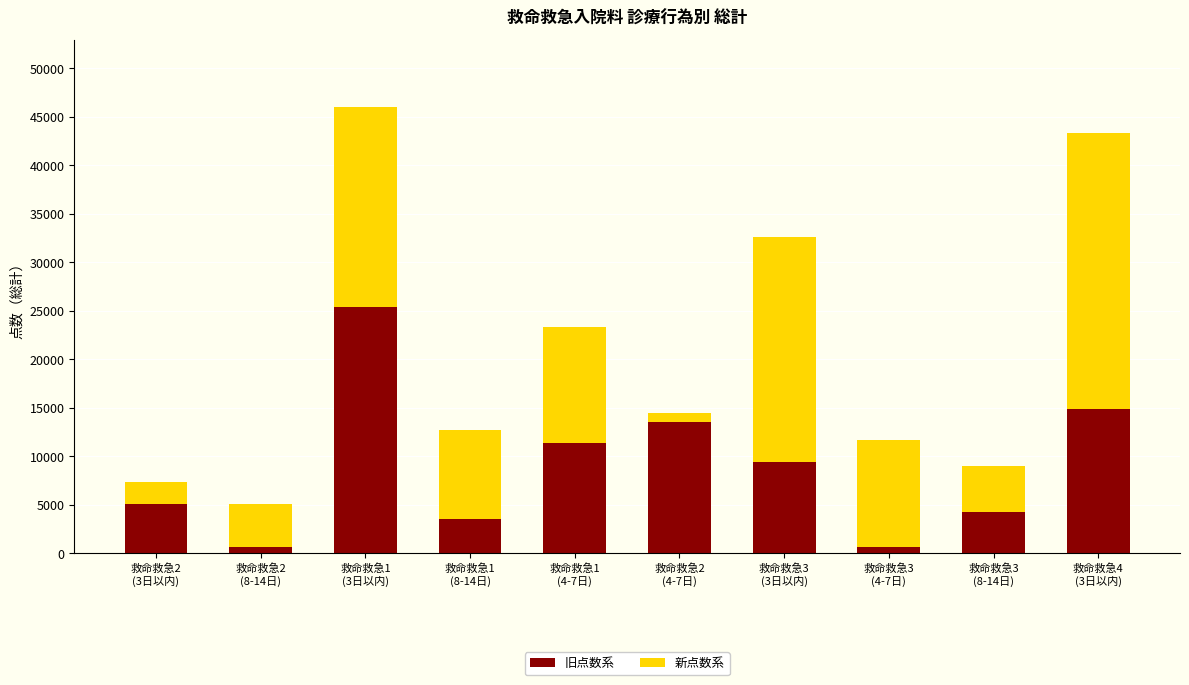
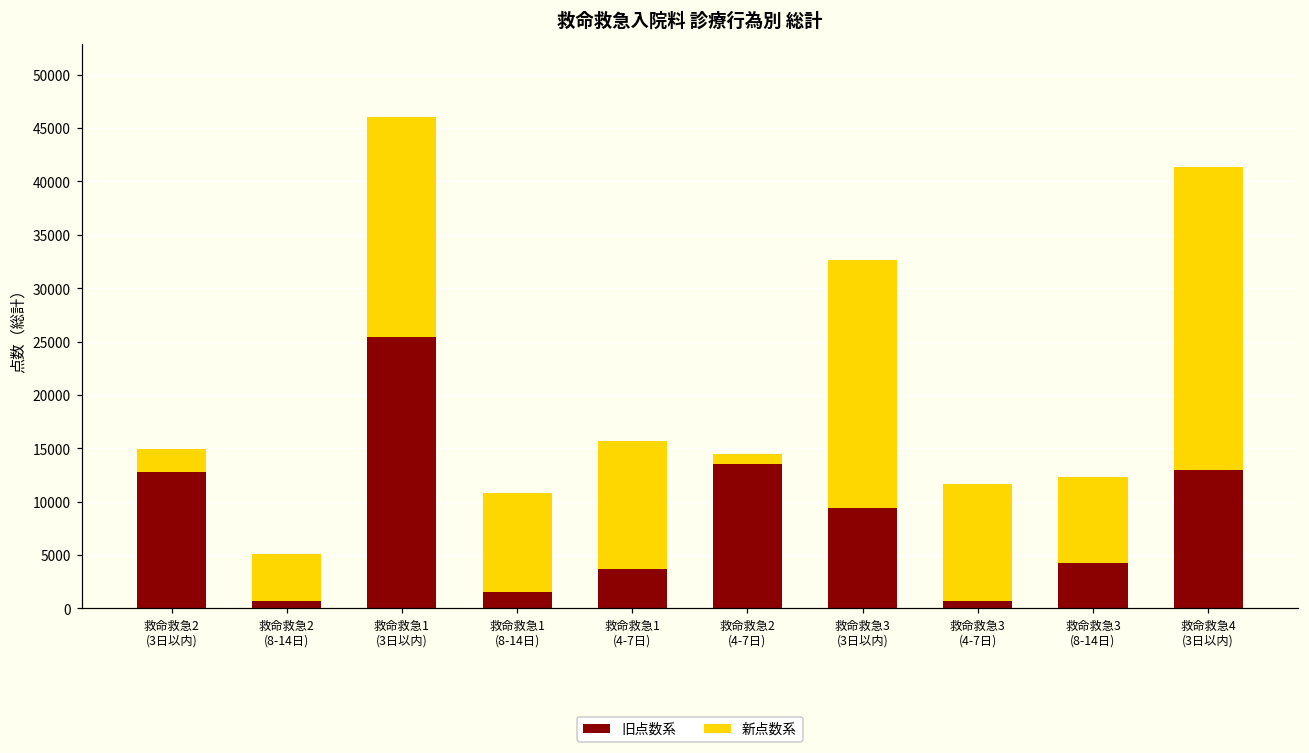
旧点数系, 救命救急2 (3日以内): 5000 -> 13000
旧点数系, 救命救急1 (8-14日): 4000 -> 2000
旧点数系, 救命救急1 (4-7日): 11000 -> 4000
新点数系, 救命救急3 (8-14日): 5000 -> 8000
旧点数系, 救命救急4 (3日以内): 15000 -> 13000
